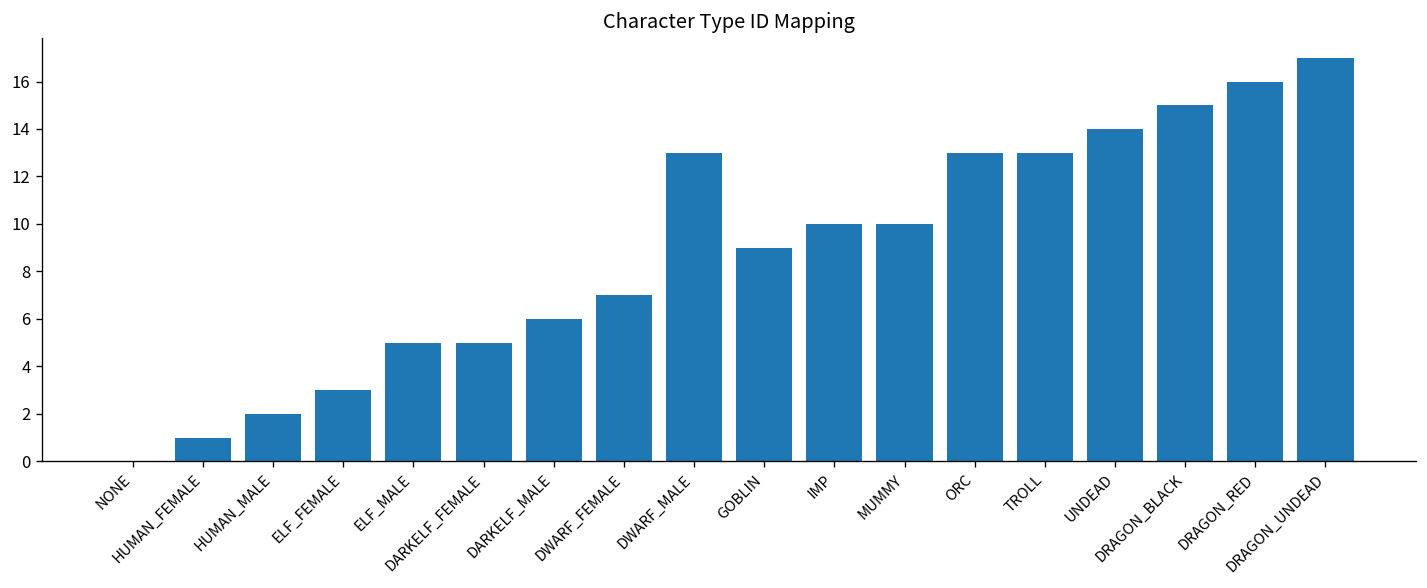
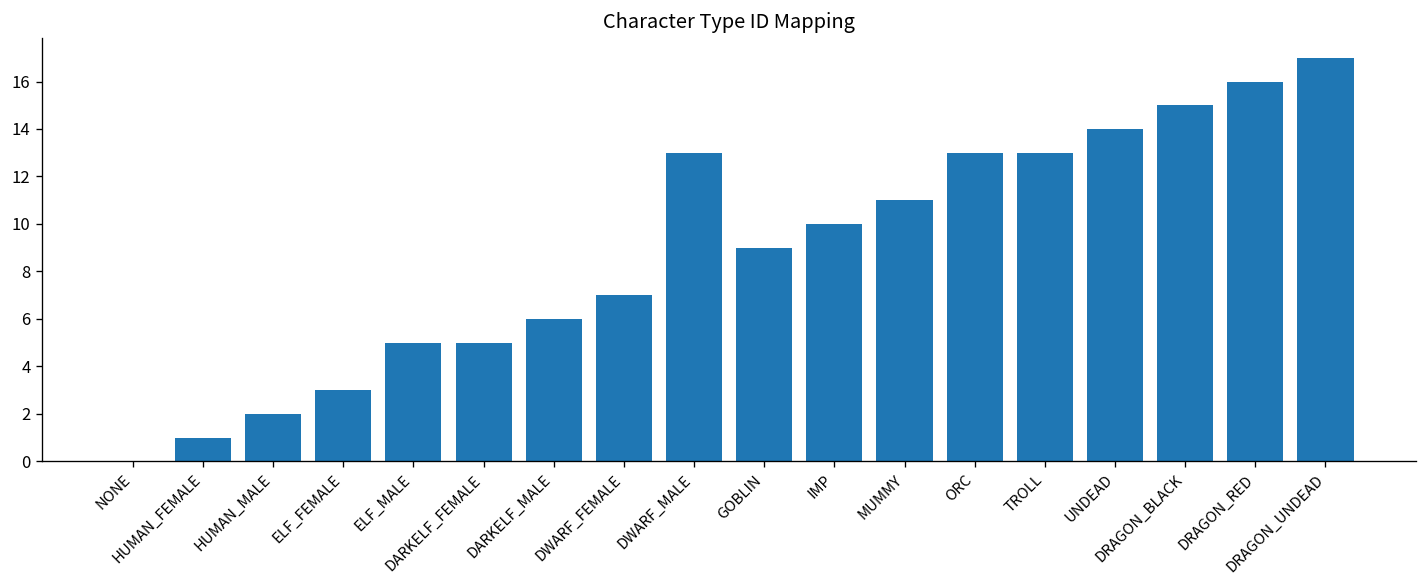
MUMMY: 10 -> 11
